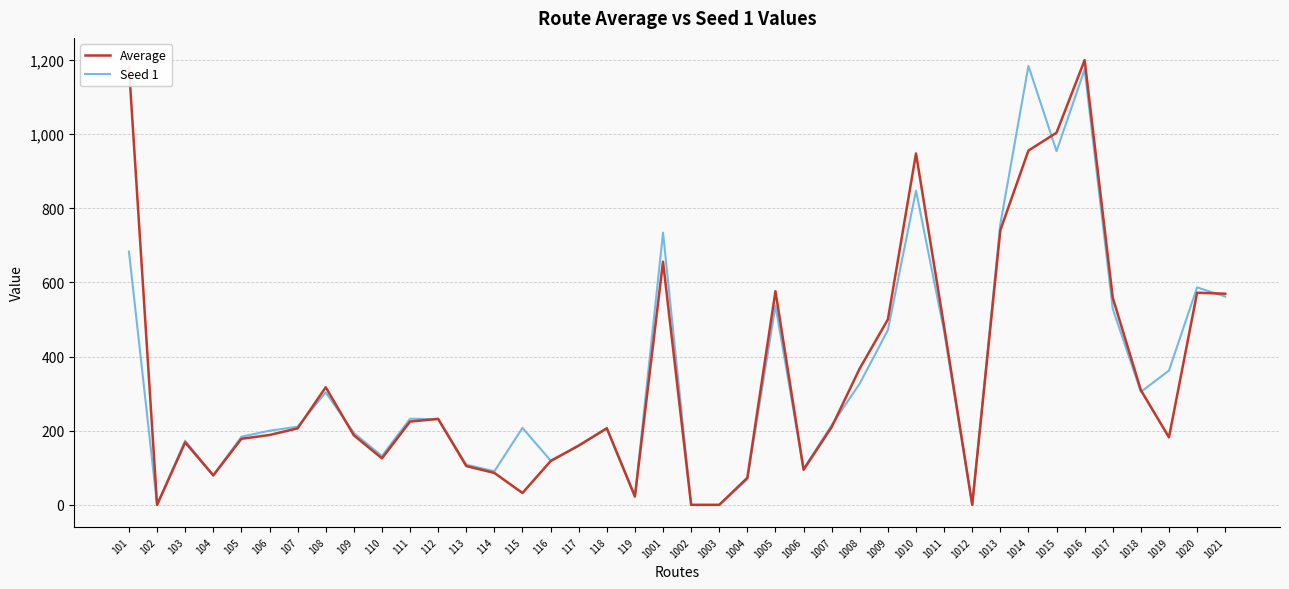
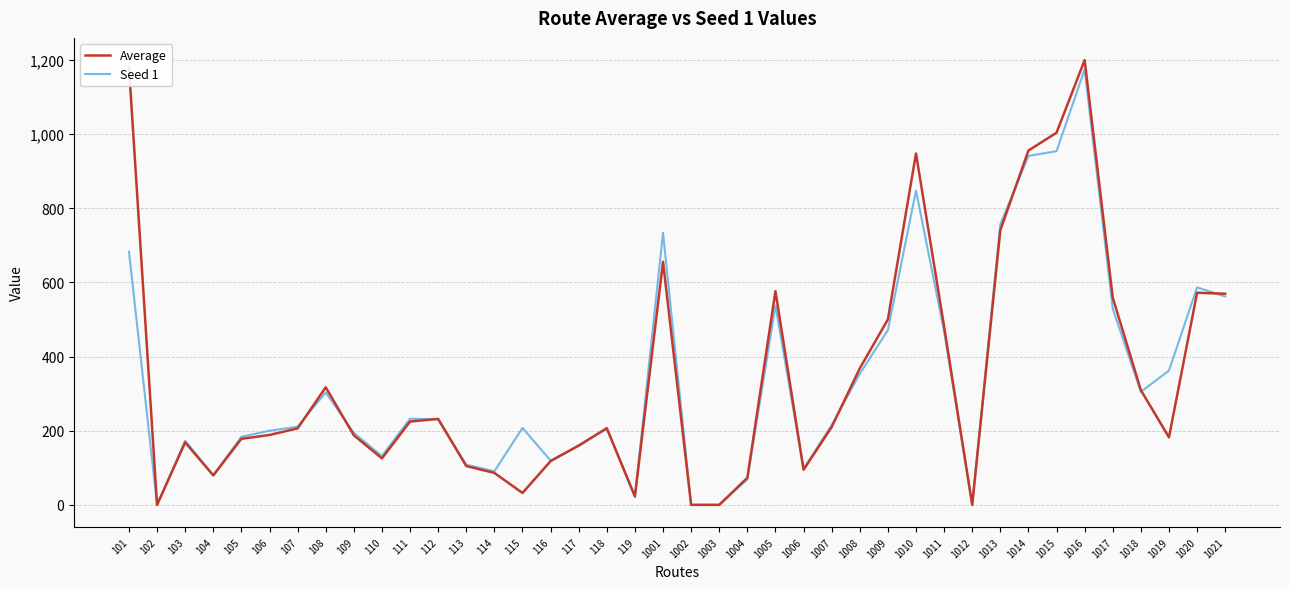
Seed 1, 1008: 330 -> 350
Seed 1, 1014: 1,180 -> 940
